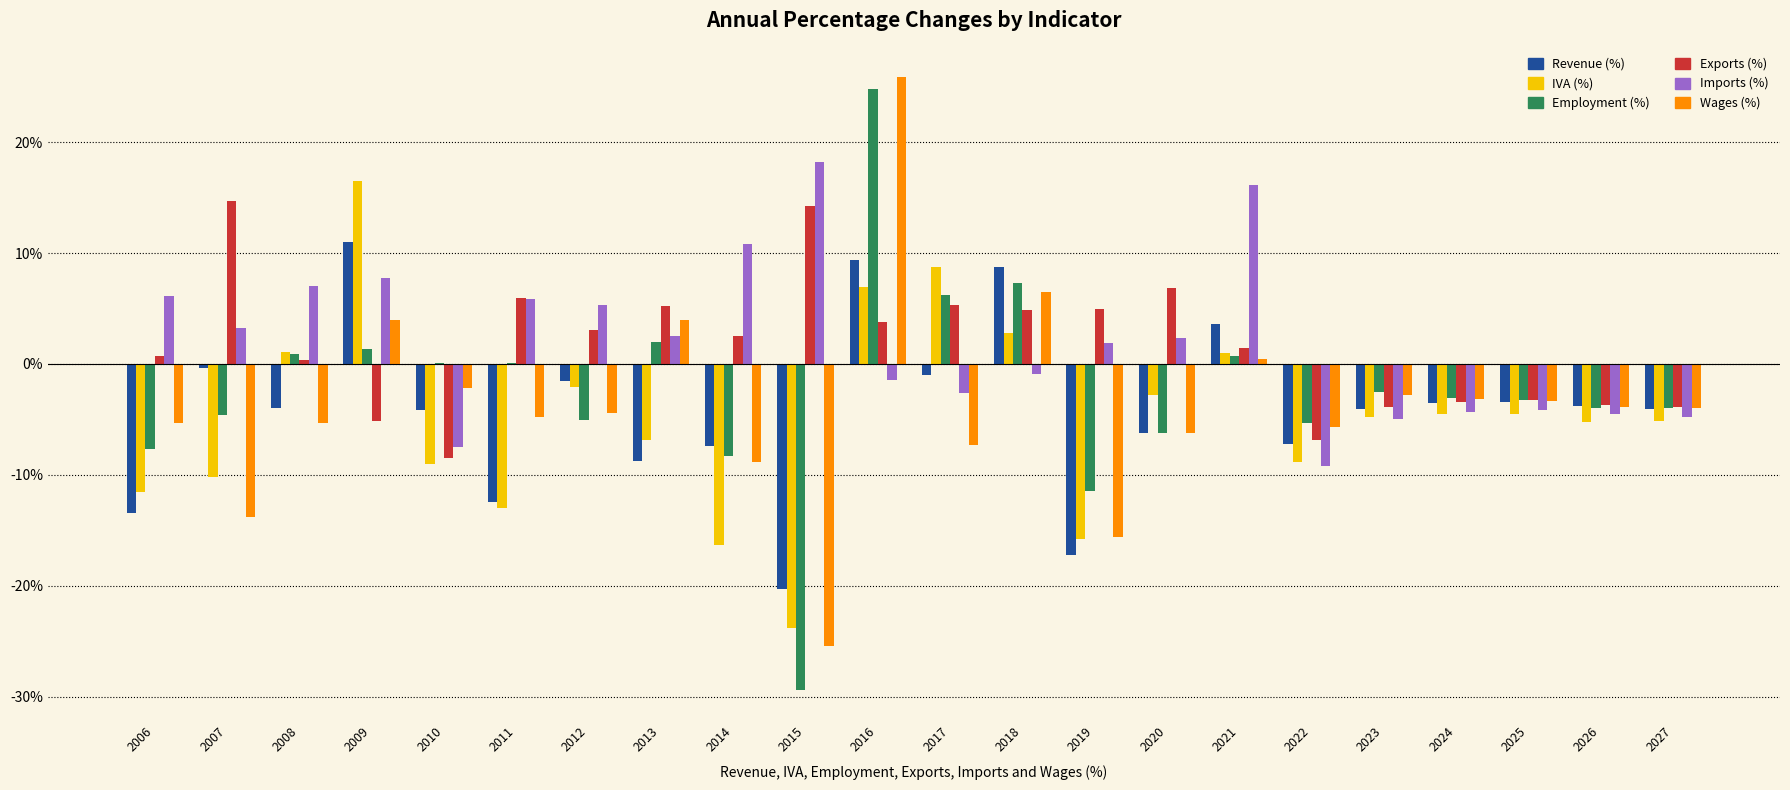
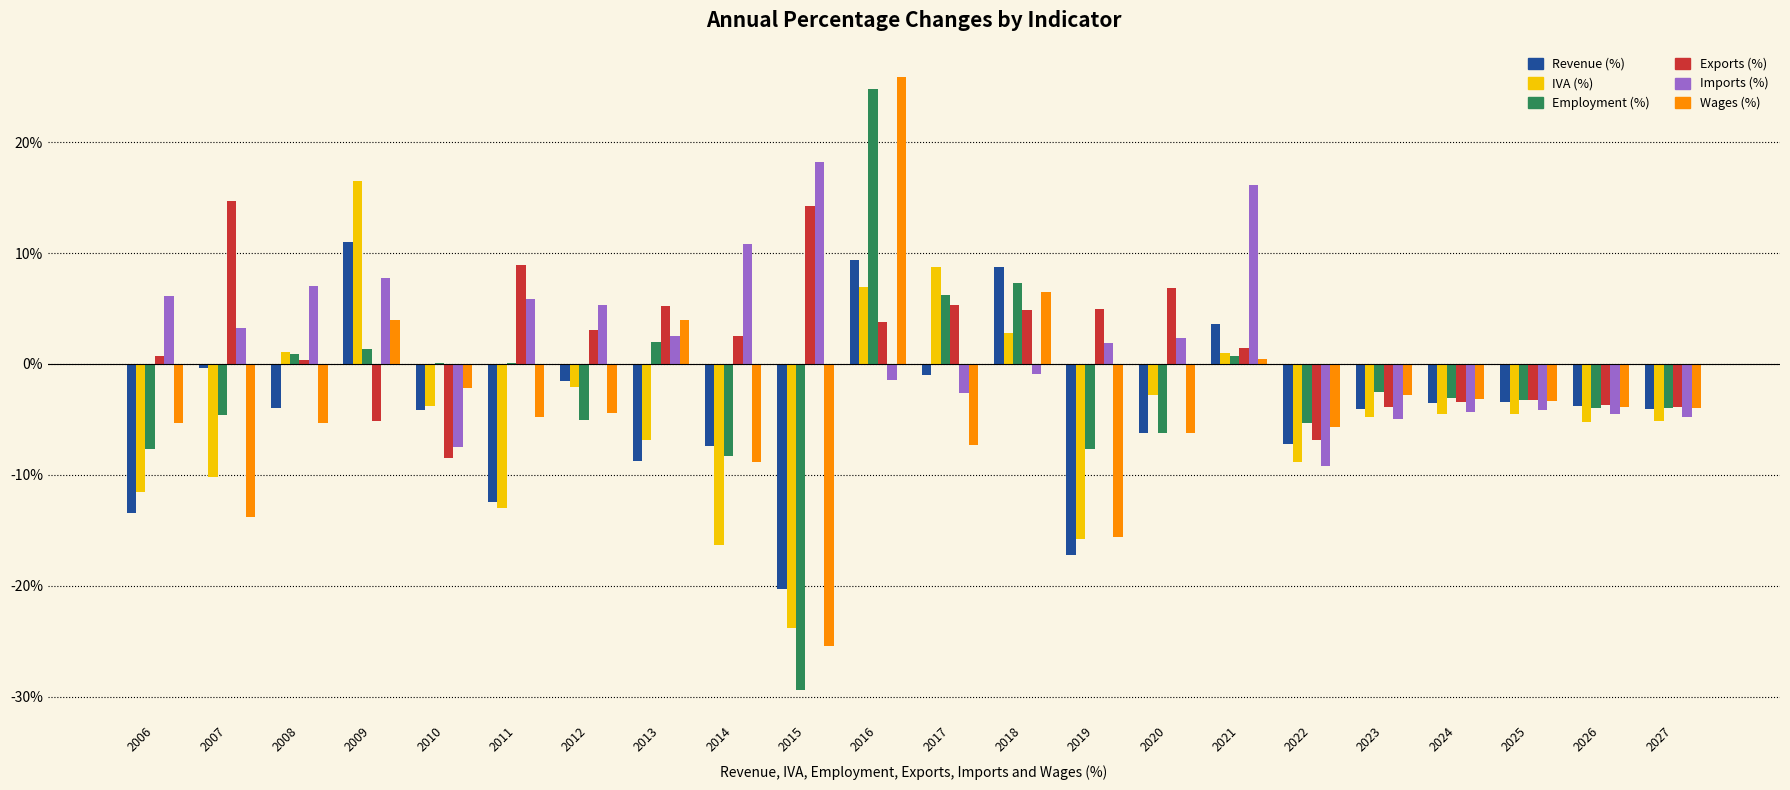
IVA (%), 2010: -9.0% -> -3.7%
Exports (%), 2011: 5.9% -> 8.9%
Employment (%), 2019: -11.5% -> -7.7%
